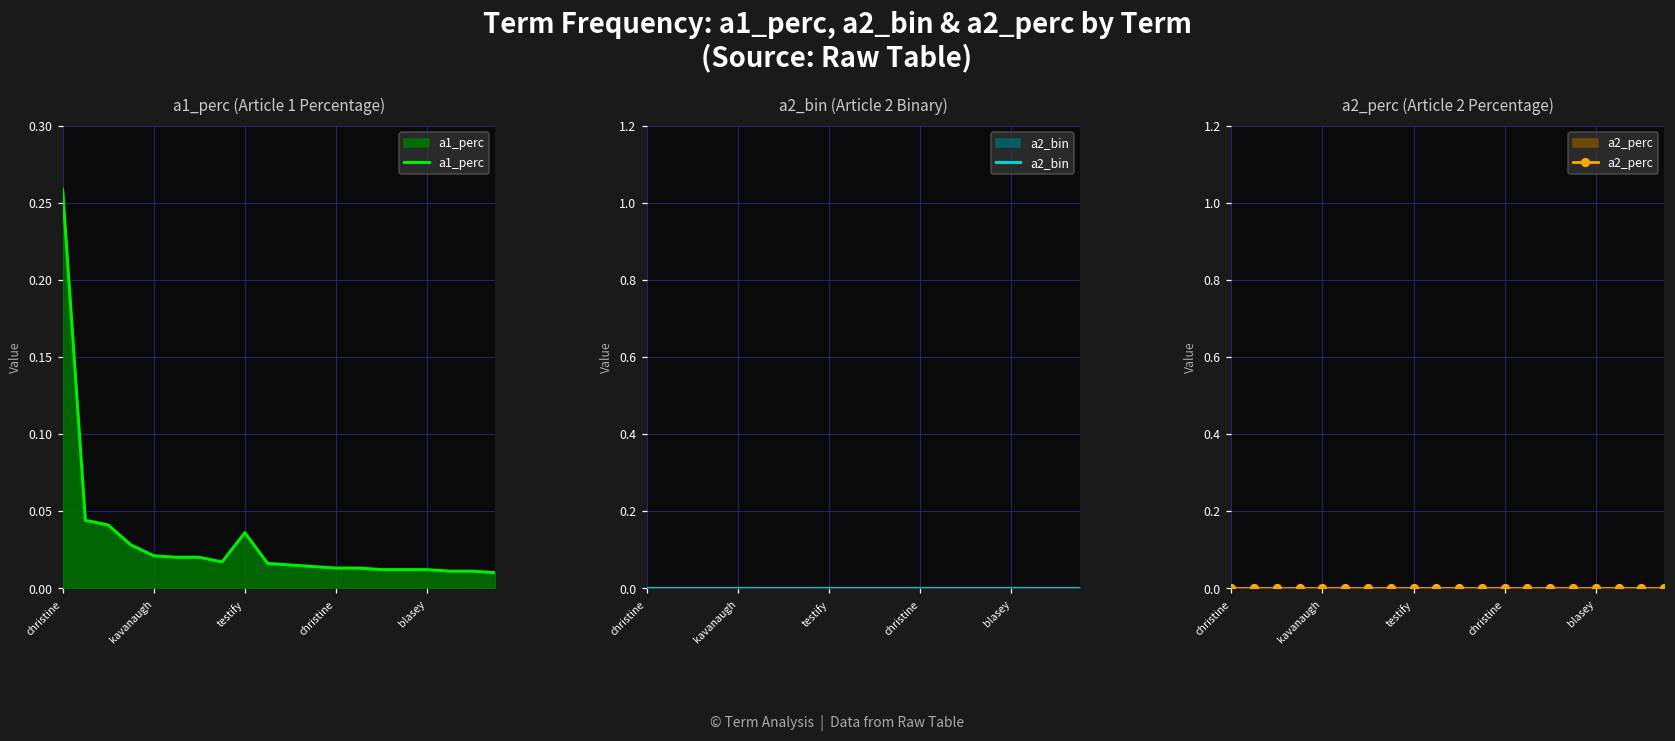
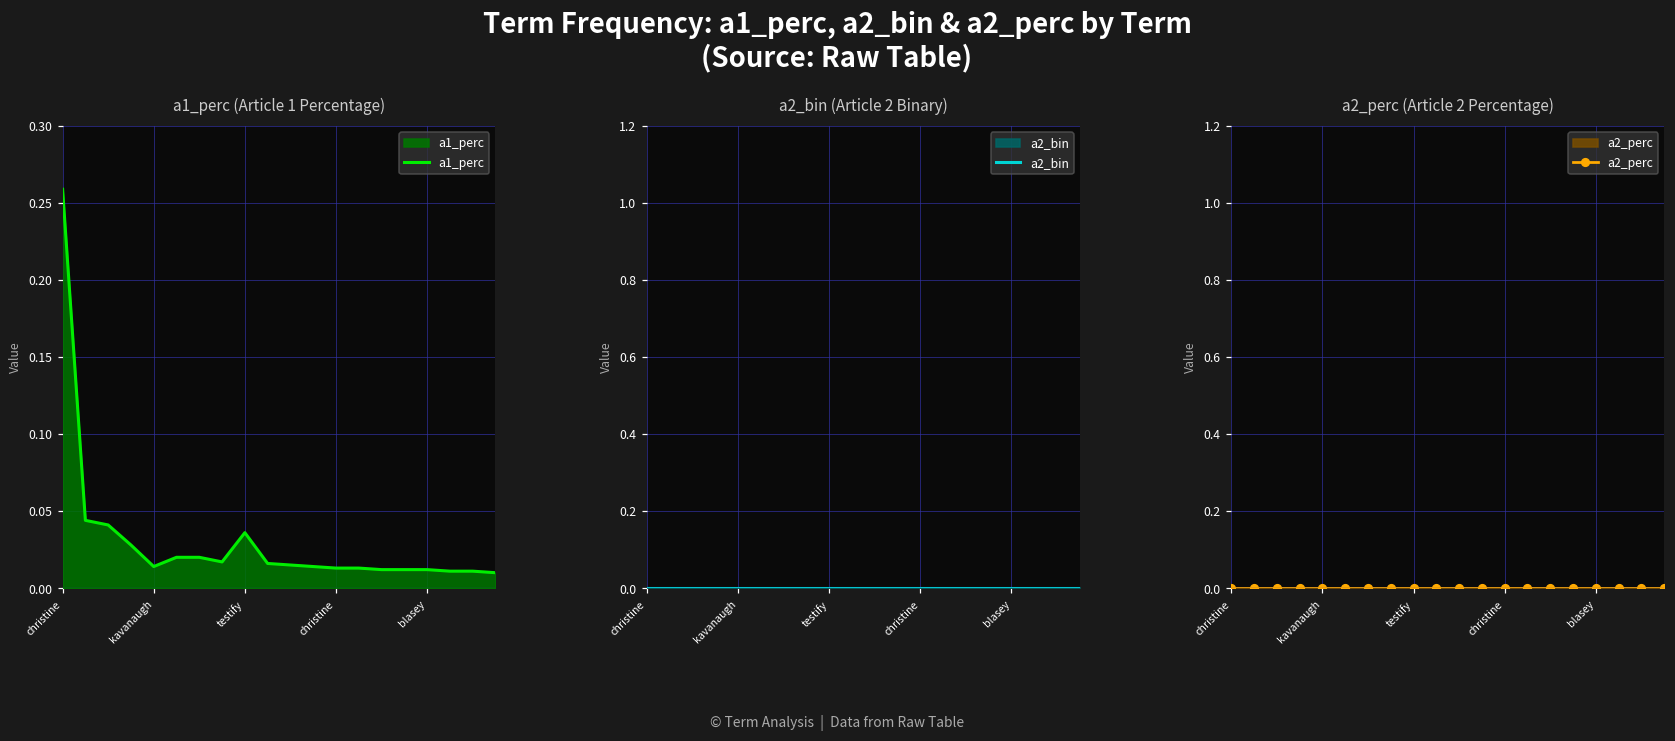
a1_perc (Article 1 Percentage), kavanaugh: 0.021 -> 0.014
